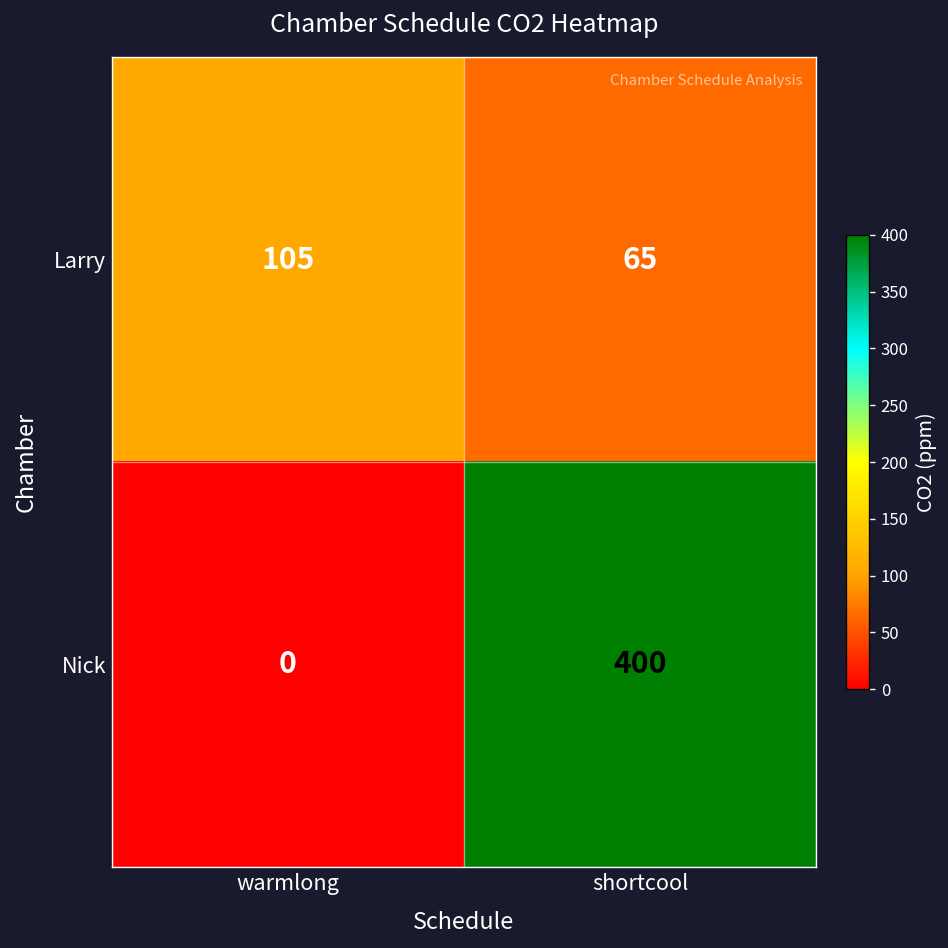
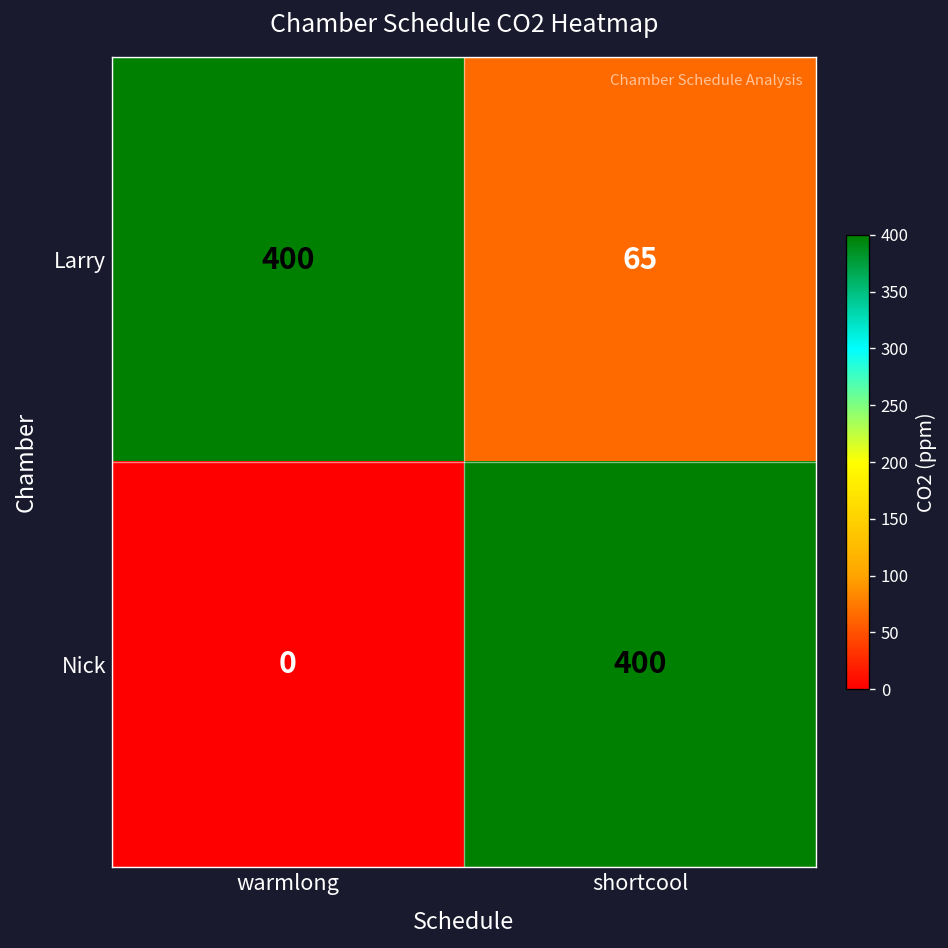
Larry, warmlong: 105 -> 400
